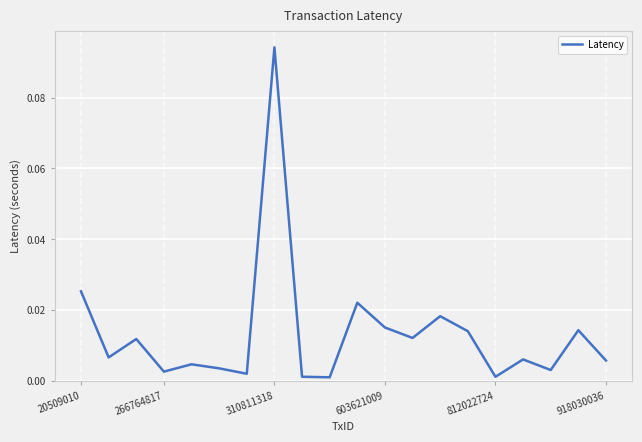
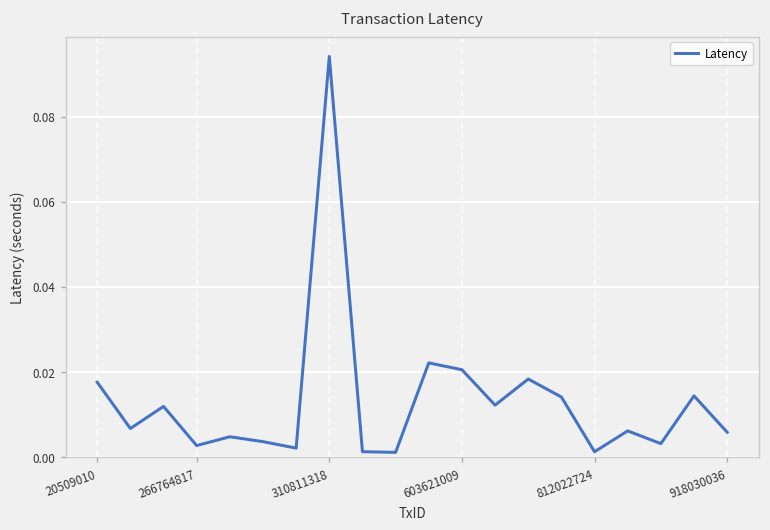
20509010: 0.025 -> 0.018
603621009: 0.015 -> 0.021
